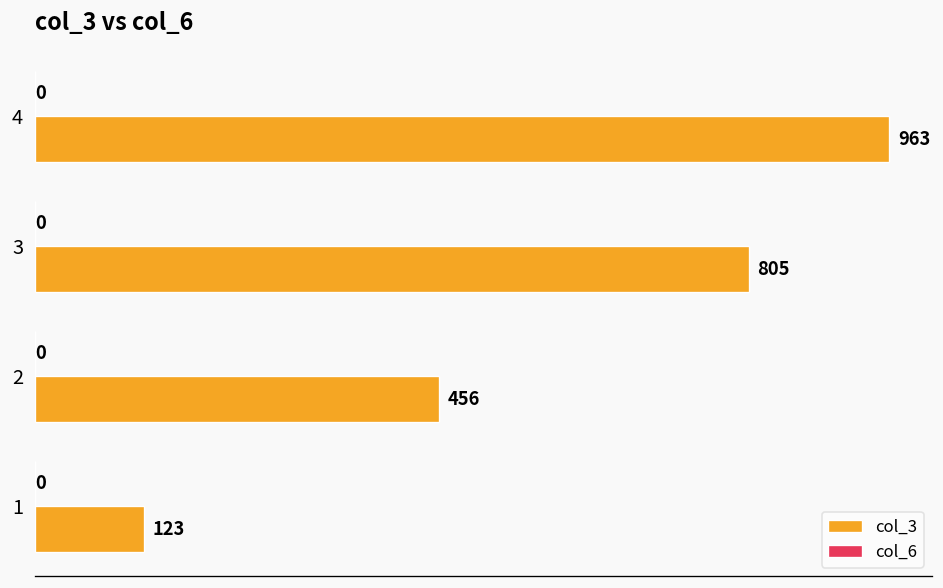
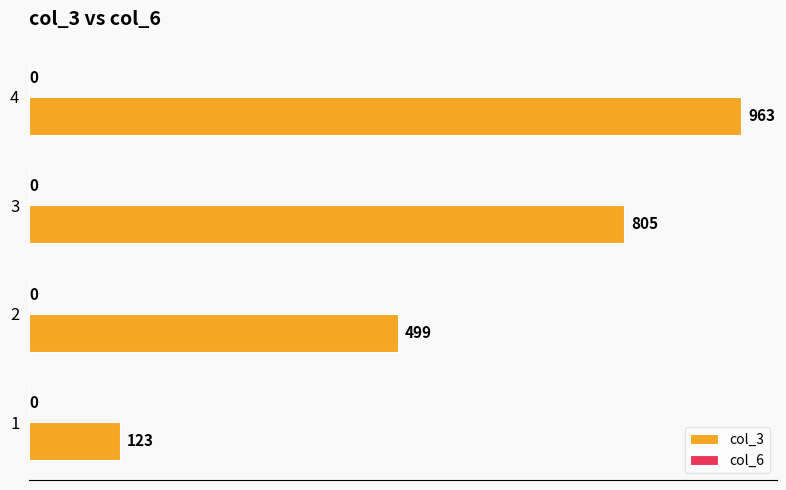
col_3, 2: 456 -> 499
